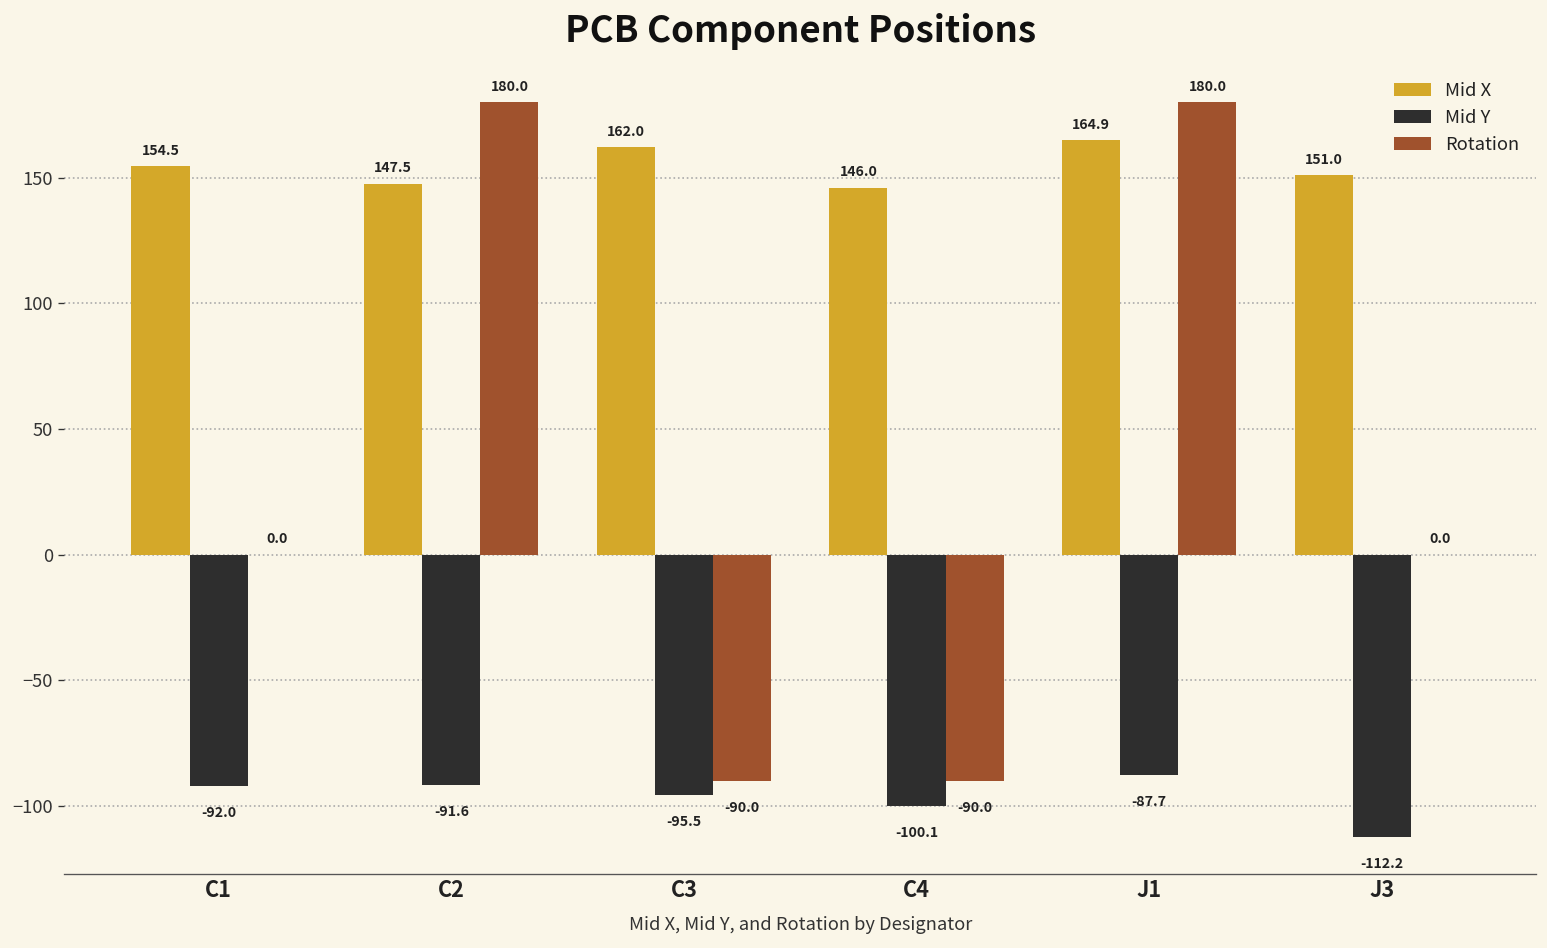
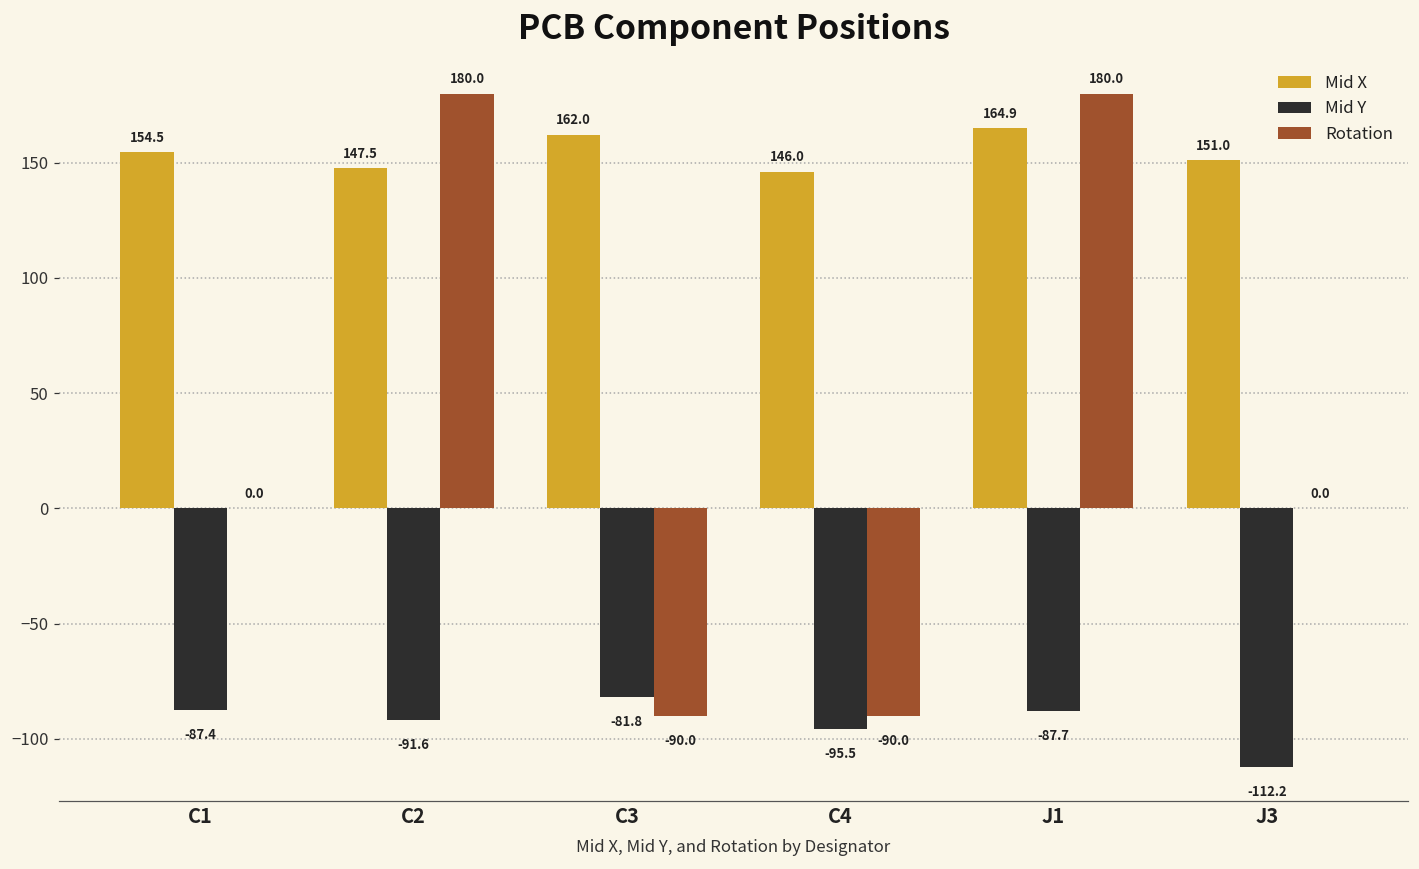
Mid Y, C1: -92.0 -> -87.4
Mid Y, C3: -95.5 -> -81.8
Mid Y, C4: -100.1 -> -95.5
